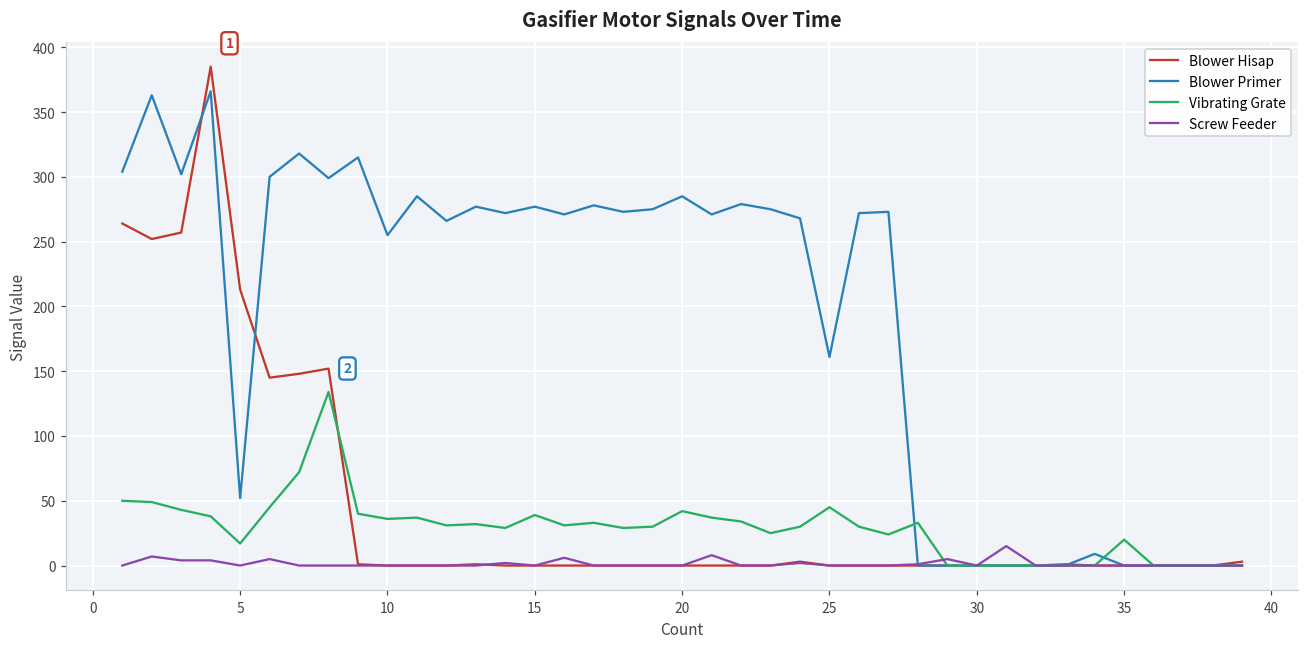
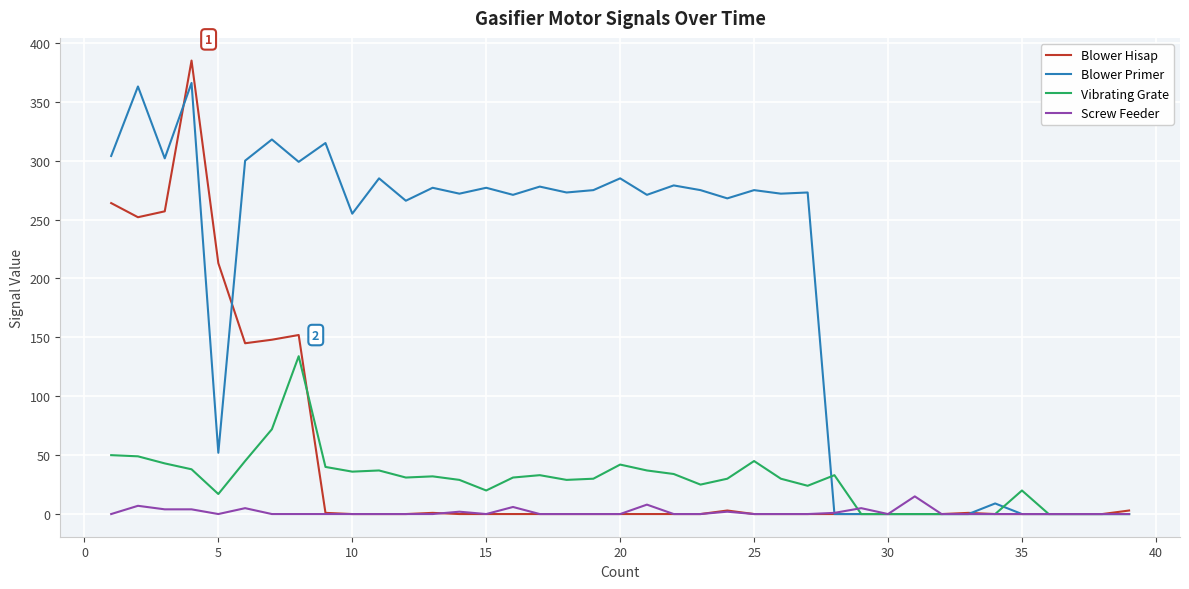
Vibrating Grate, 15: 39 -> 20
Blower Primer, 25: 161 -> 275
